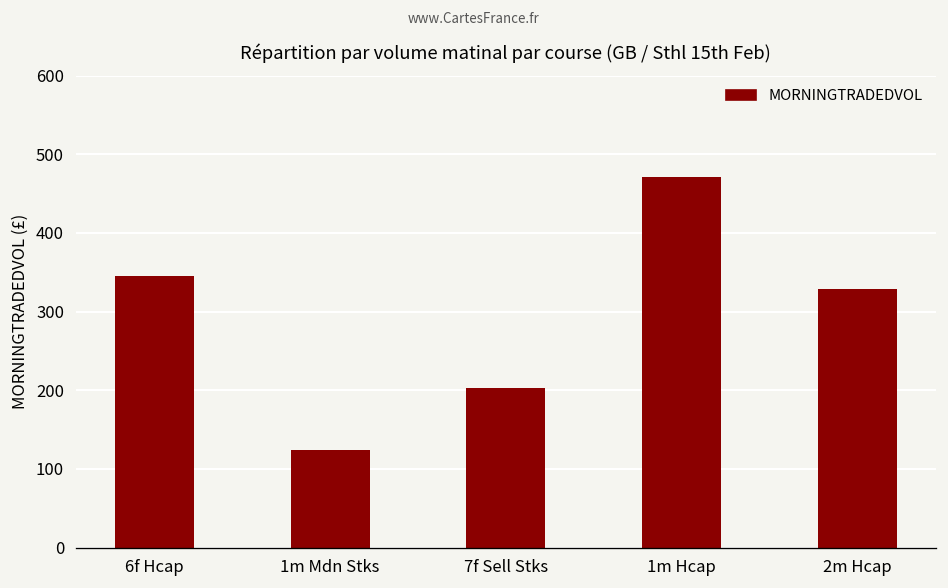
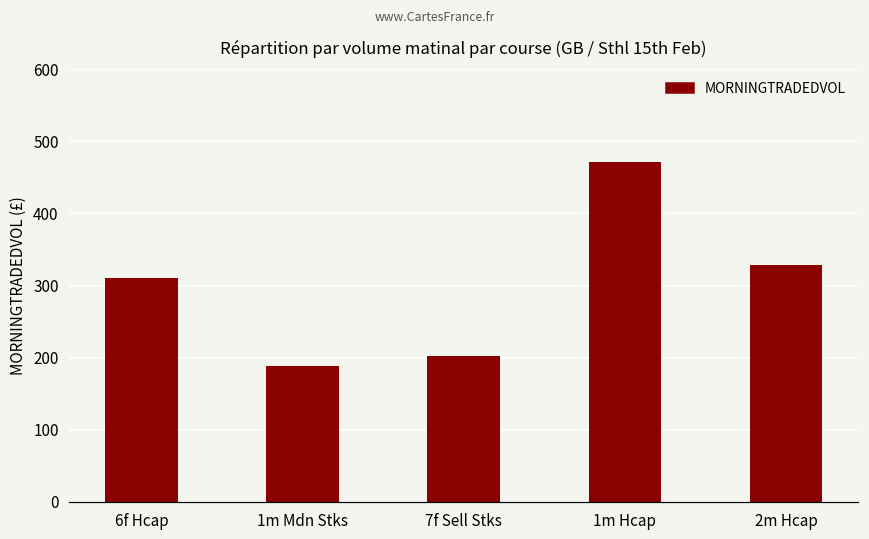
6f Hcap: 340 -> 310
1m Mdn Stks: 120 -> 190
